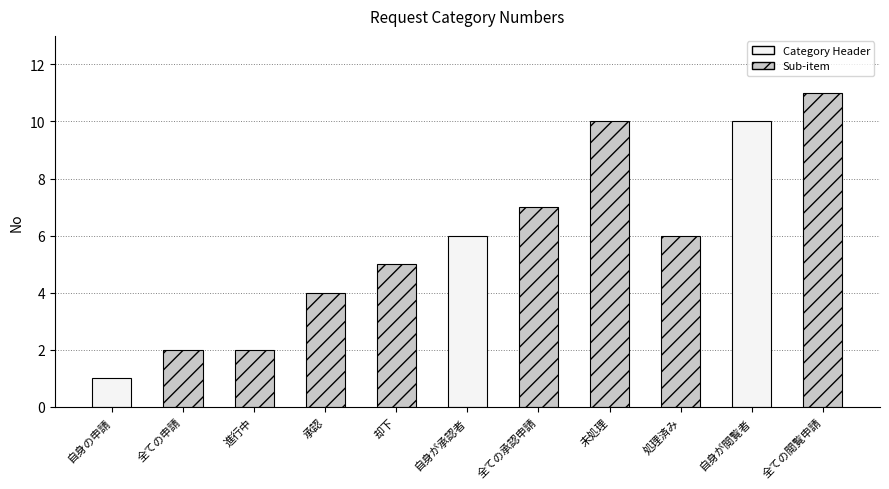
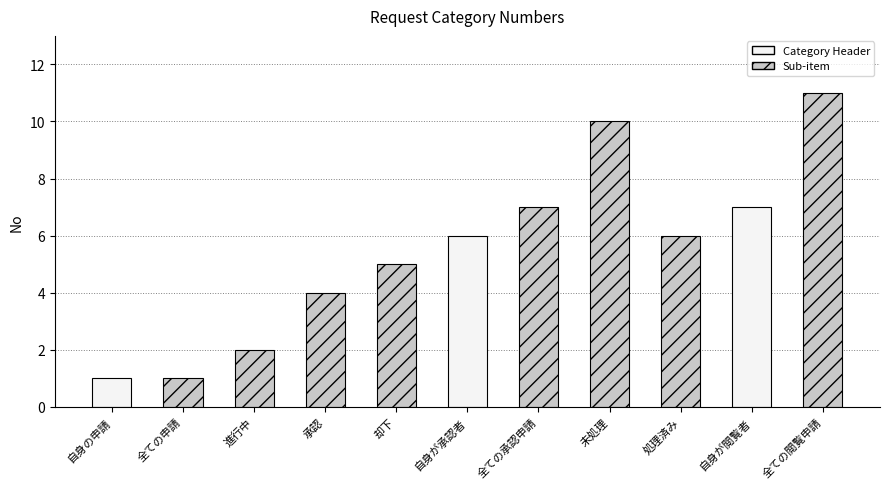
全ての申請: 2 -> 1
自身が閲覧者: 10 -> 7
